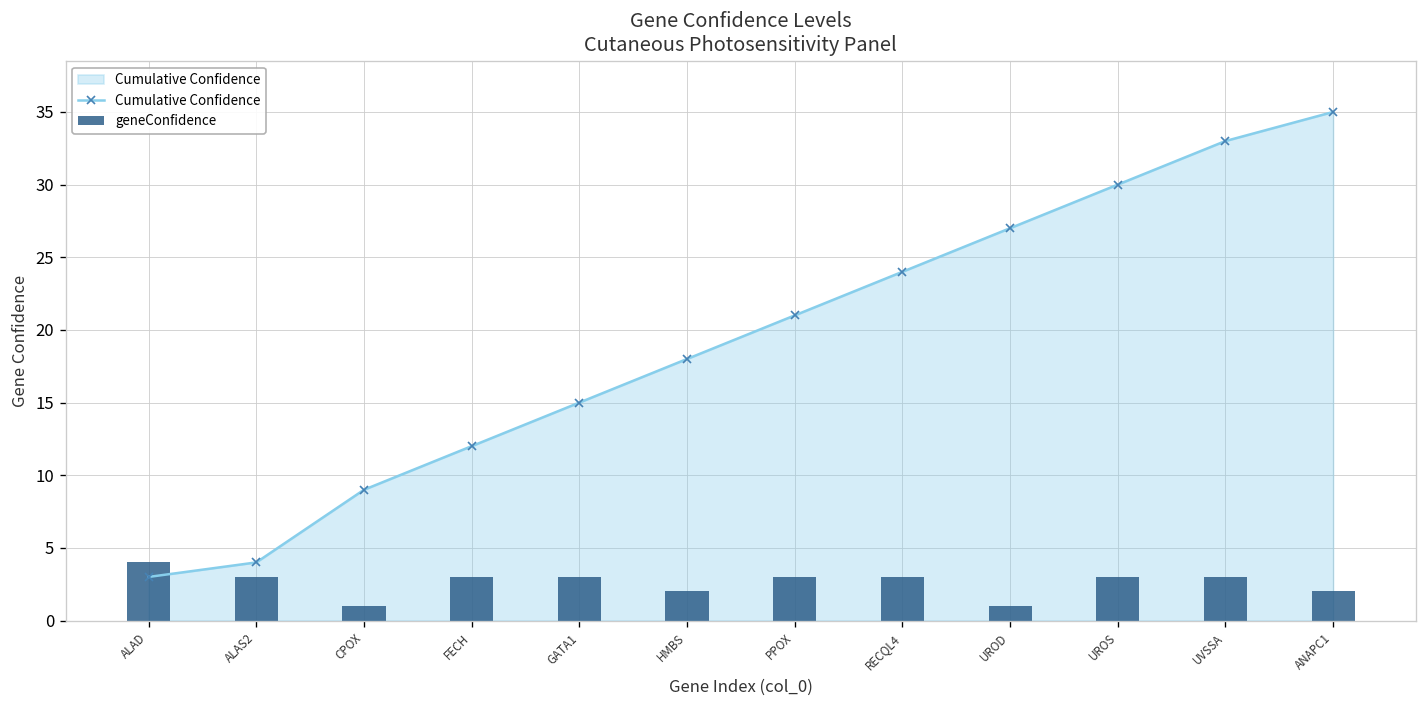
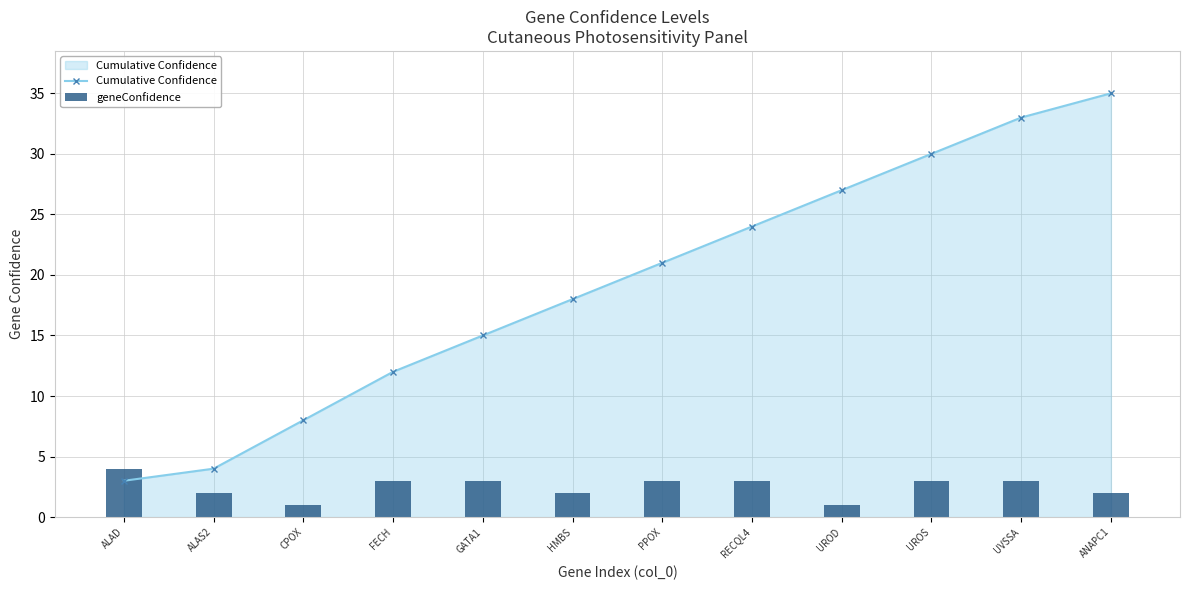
geneConfidence, ALAS2: 3 -> 2
Cumulative Confidence, CPOX: 9 -> 8
